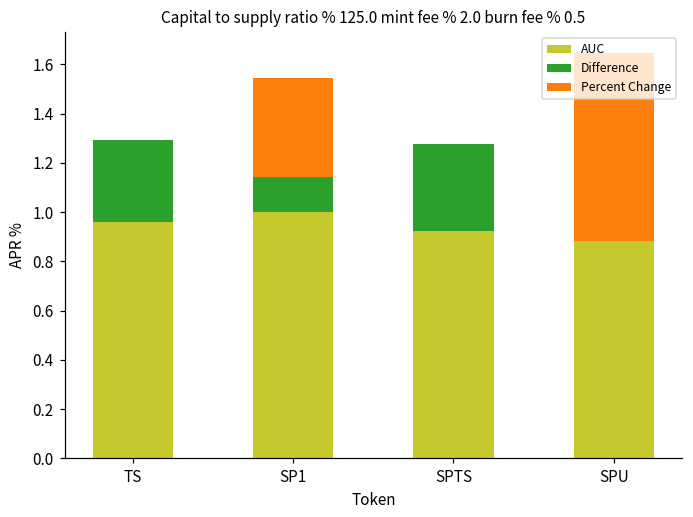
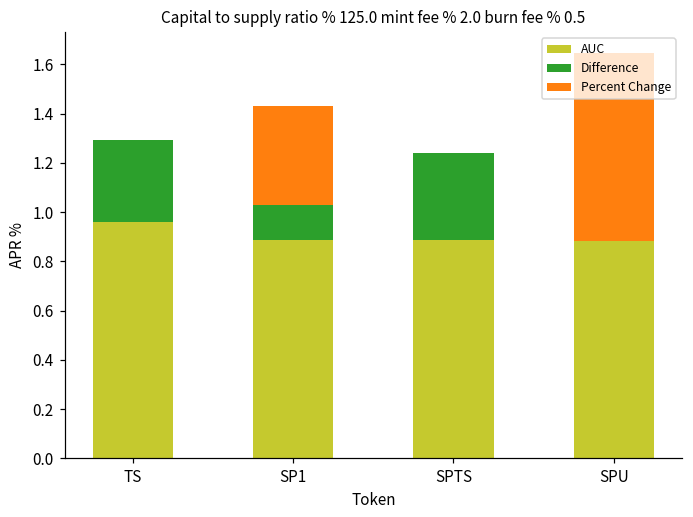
AUC, SP1: 1.00 -> 0.89
AUC, SPTS: 0.92 -> 0.89
